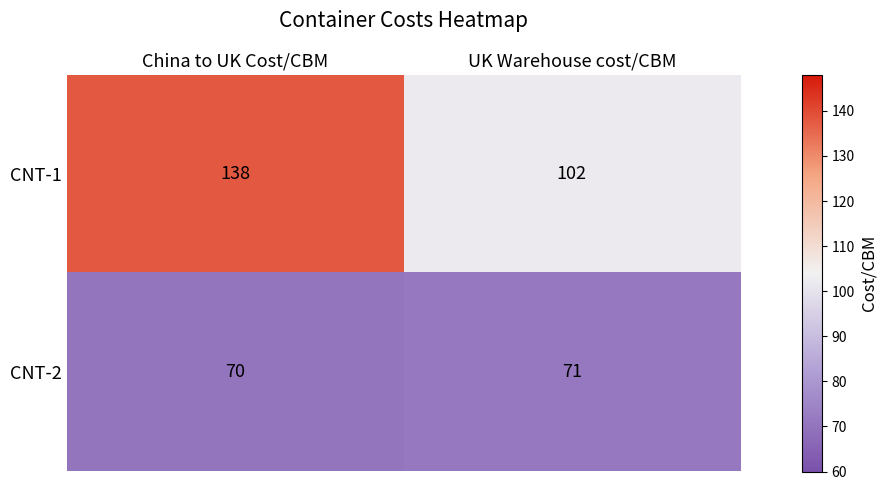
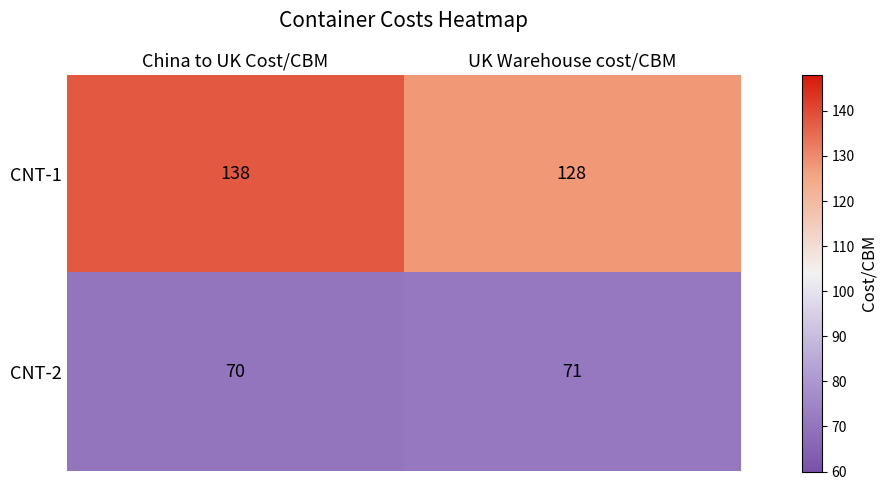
CNT-1, UK Warehouse cost/CBM: 102 -> 128
